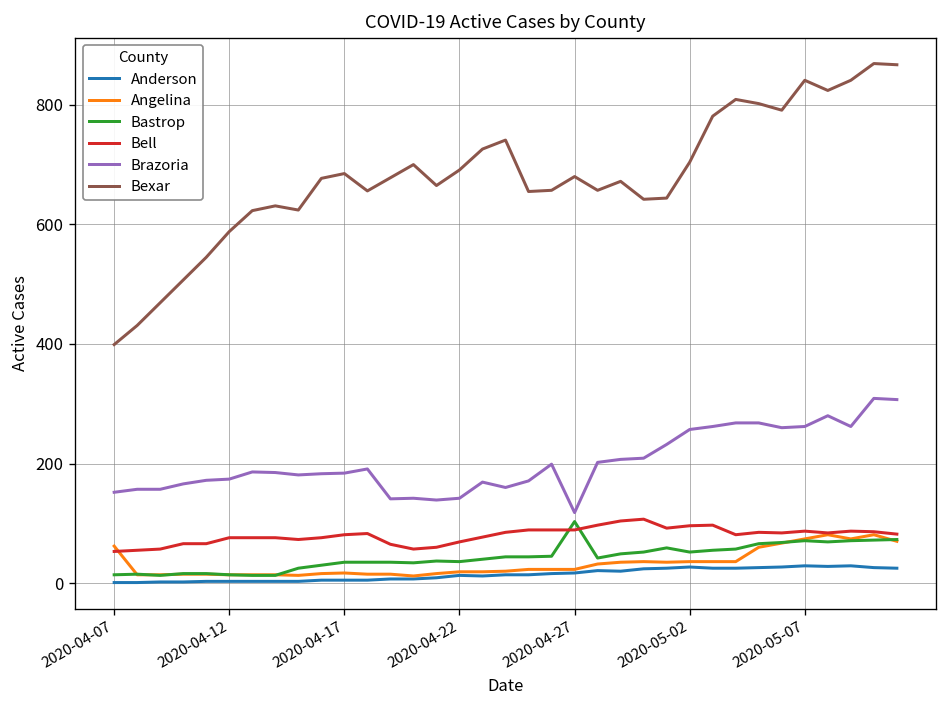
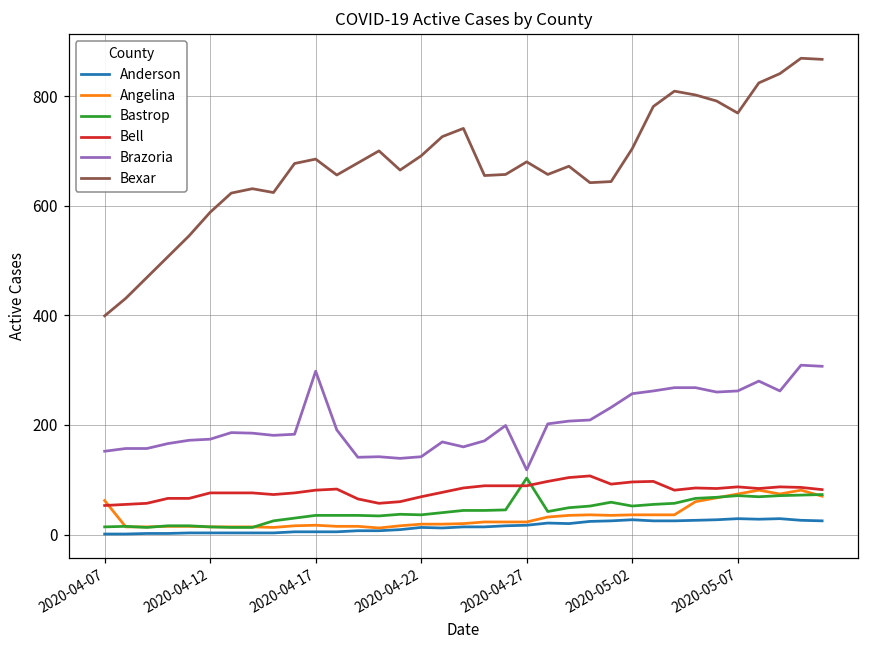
Brazoria, 2020-04-17: 180 -> 300
Bexar, 2020-05-07: 840 -> 770
